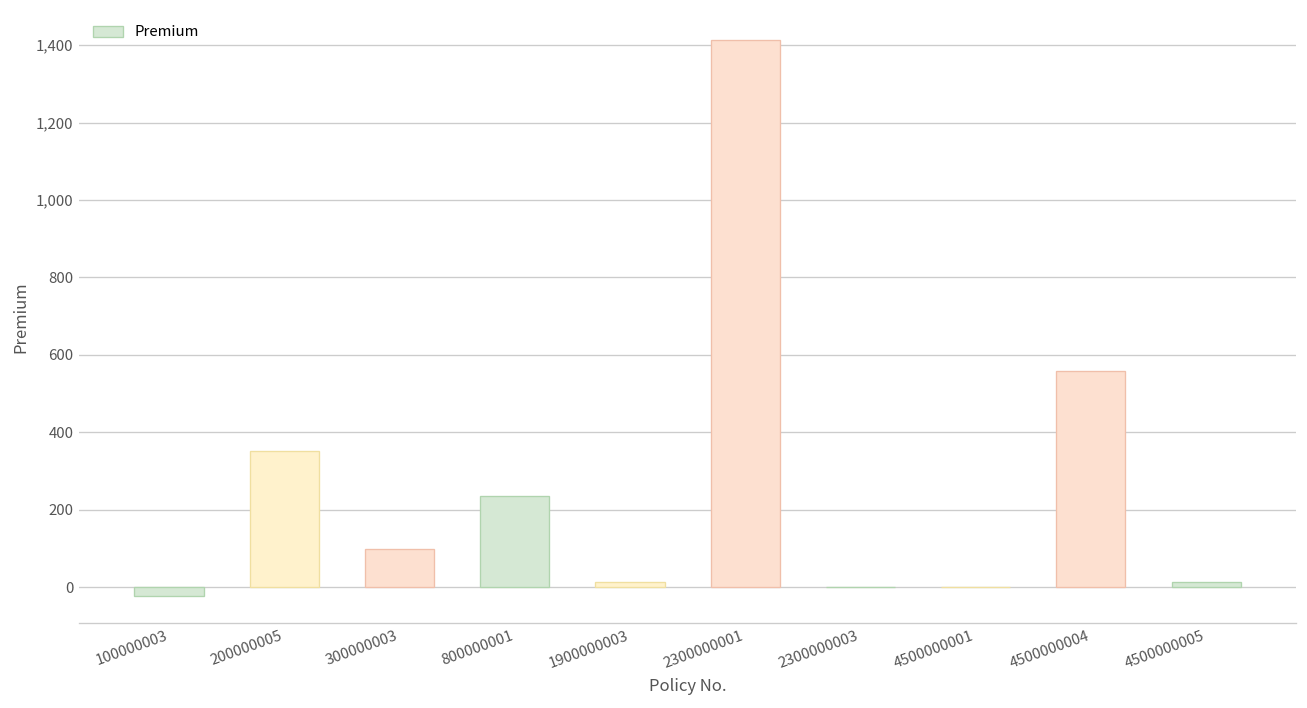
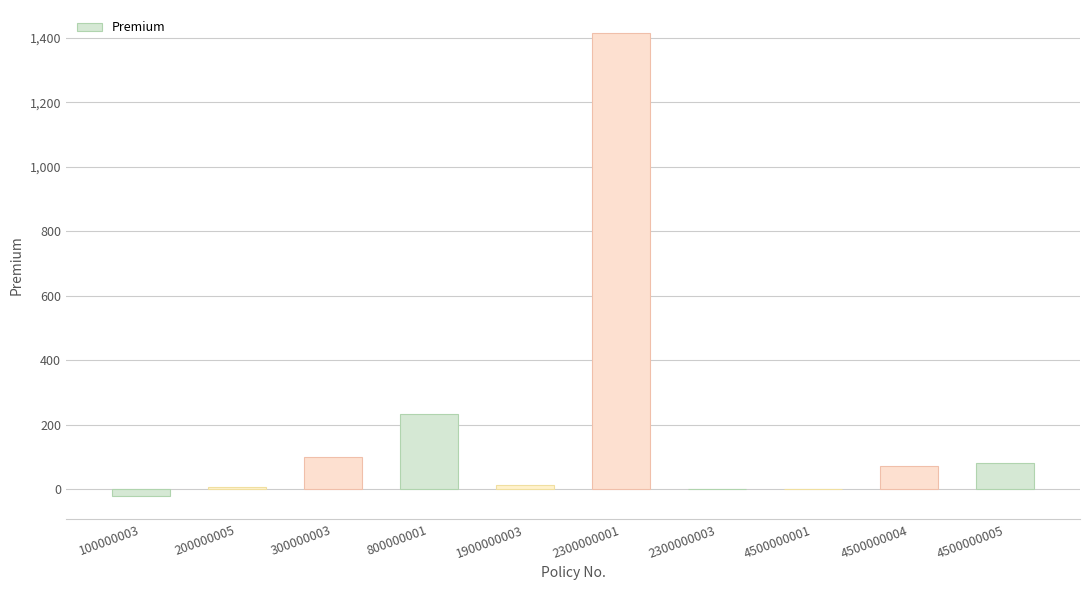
200000005: 350 -> 10
4500000004: 560 -> 70
4500000005: 10 -> 80
